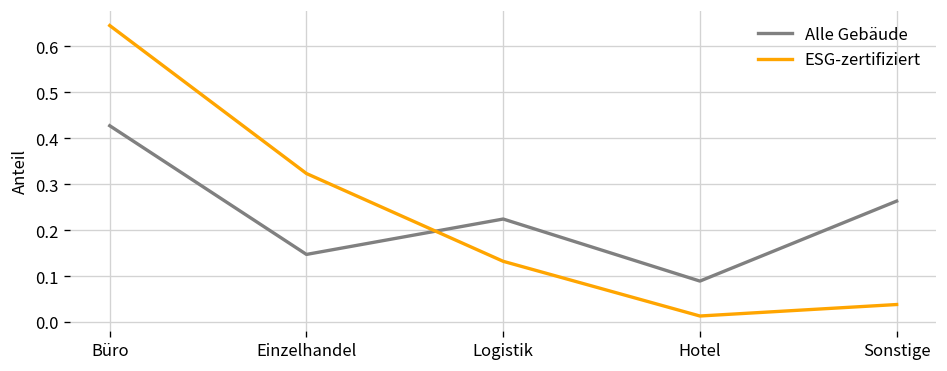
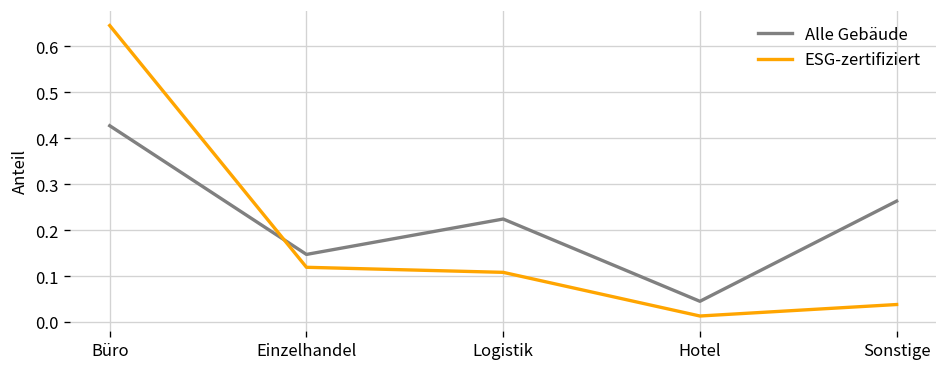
ESG-zertifiziert, Einzelhandel: 0.32 -> 0.12
ESG-zertifiziert, Logistik: 0.13 -> 0.11
Alle Gebäude, Hotel: 0.09 -> 0.05
